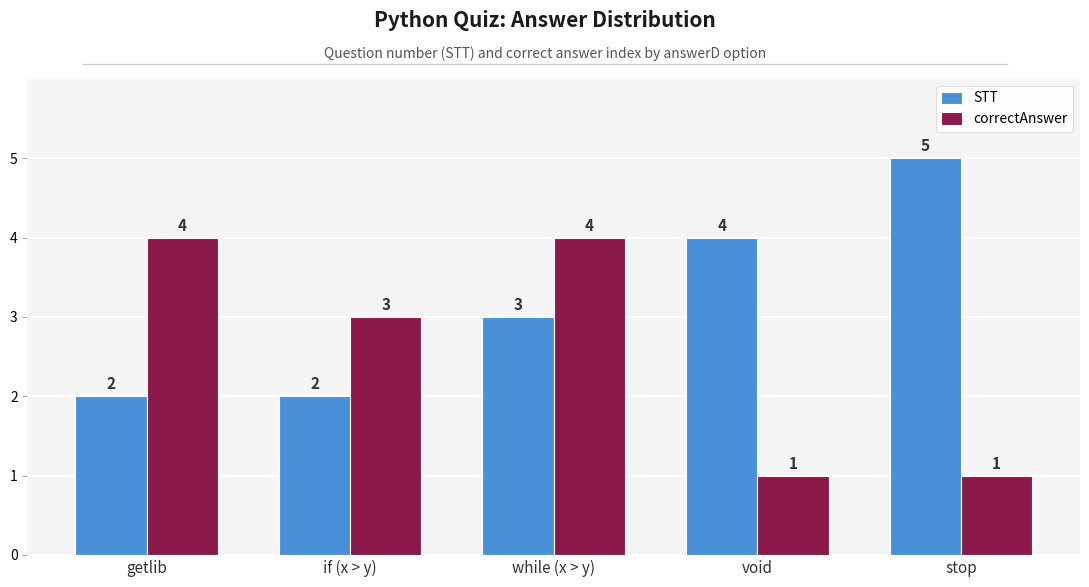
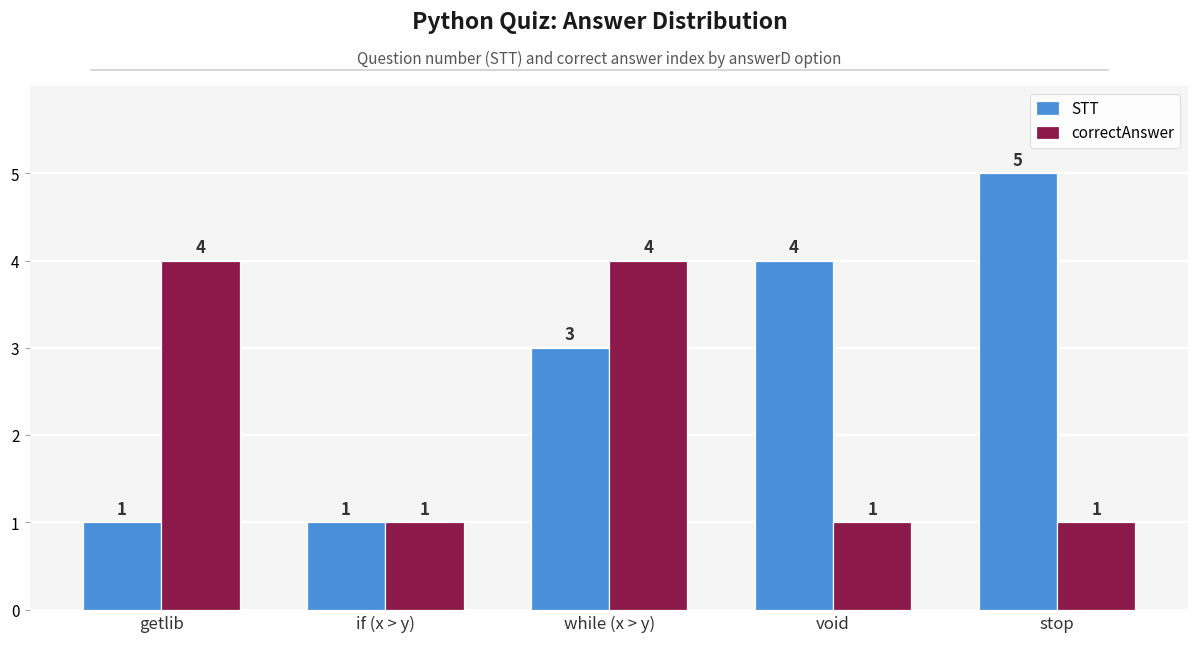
STT, getlib: 2 -> 1
STT, if (x > y): 2 -> 1
correctAnswer, if (x > y): 3 -> 1
